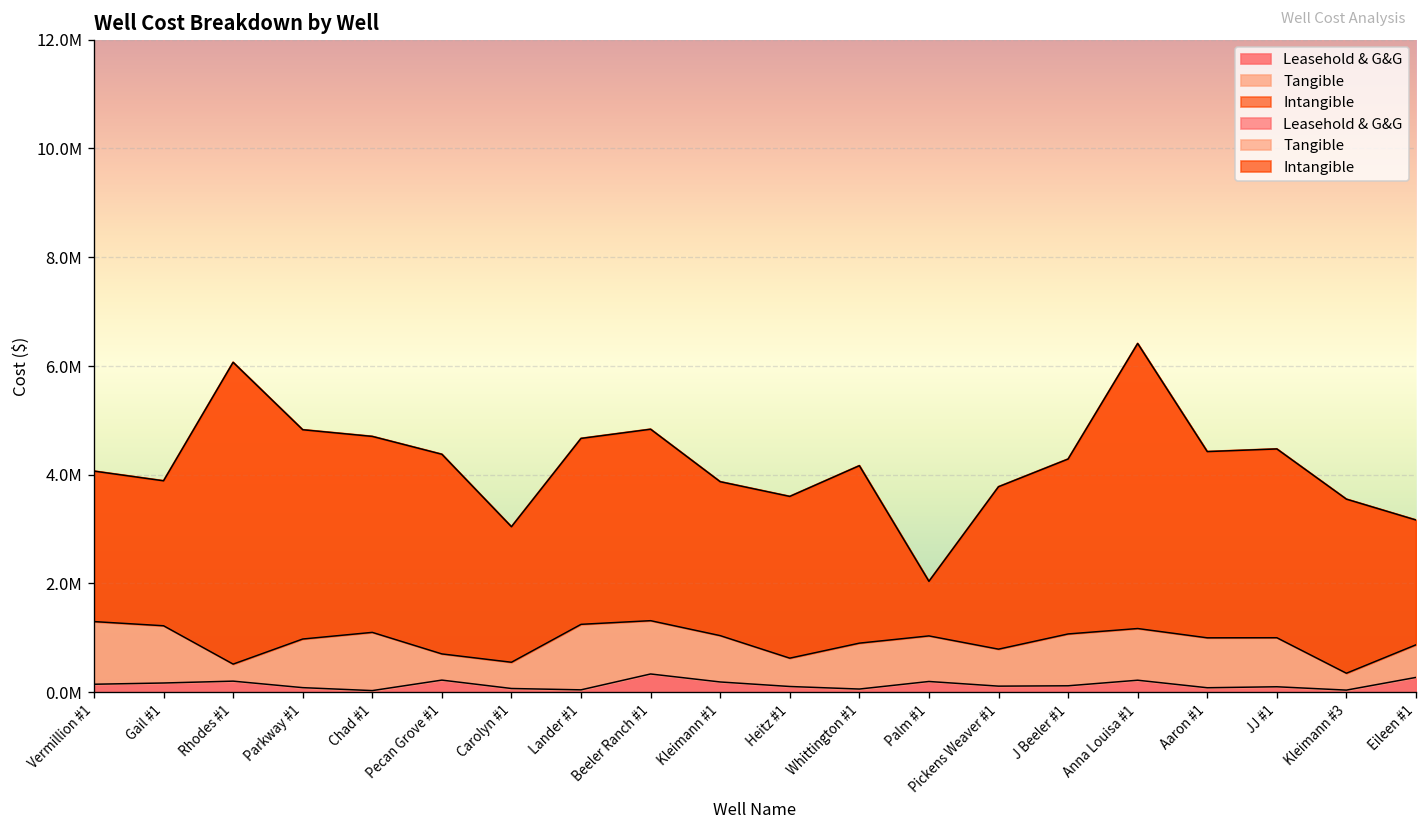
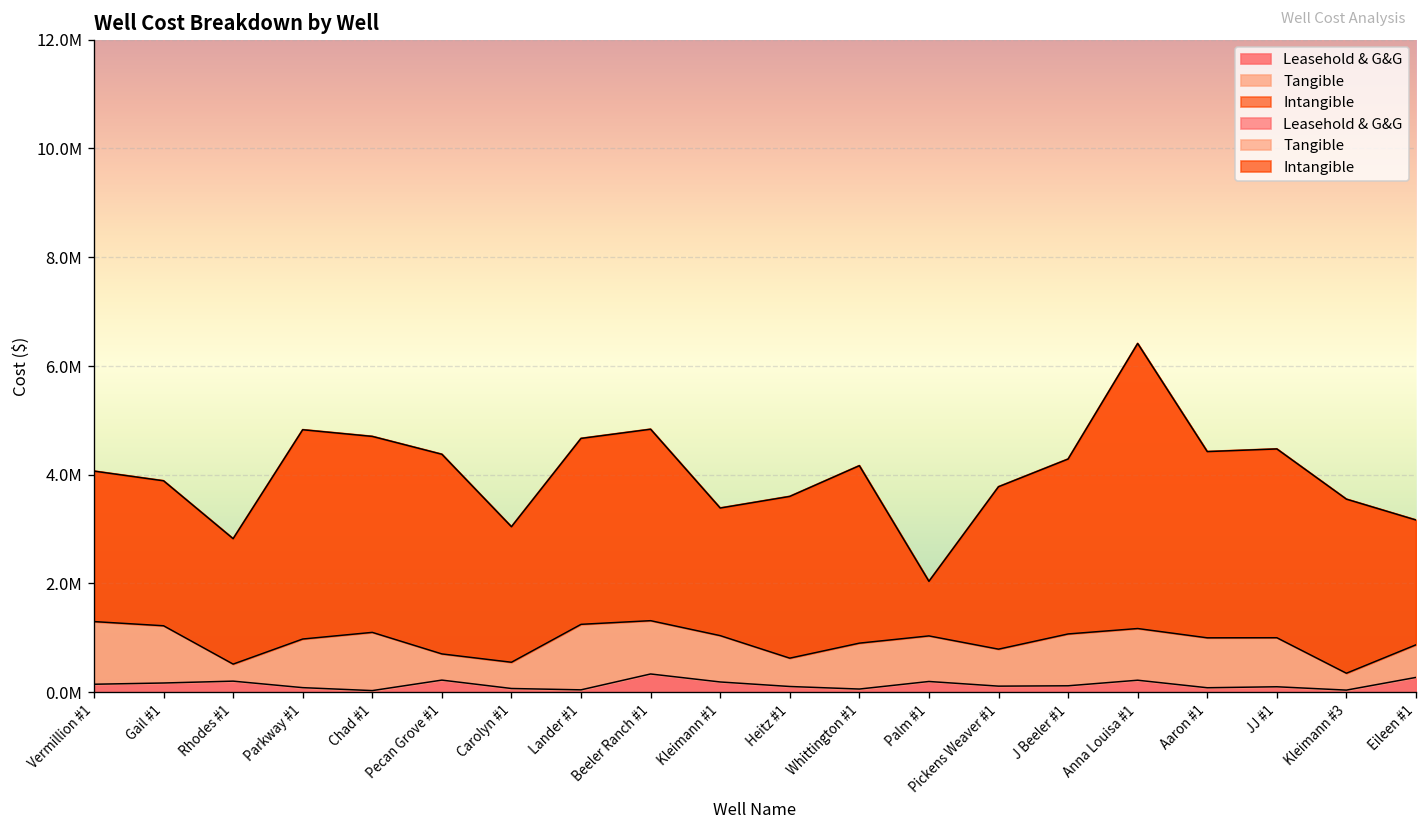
Intangible, Rhodes #1: 5600000 -> 2300000
Intangible, Kleimann #1: 2800000 -> 2300000
